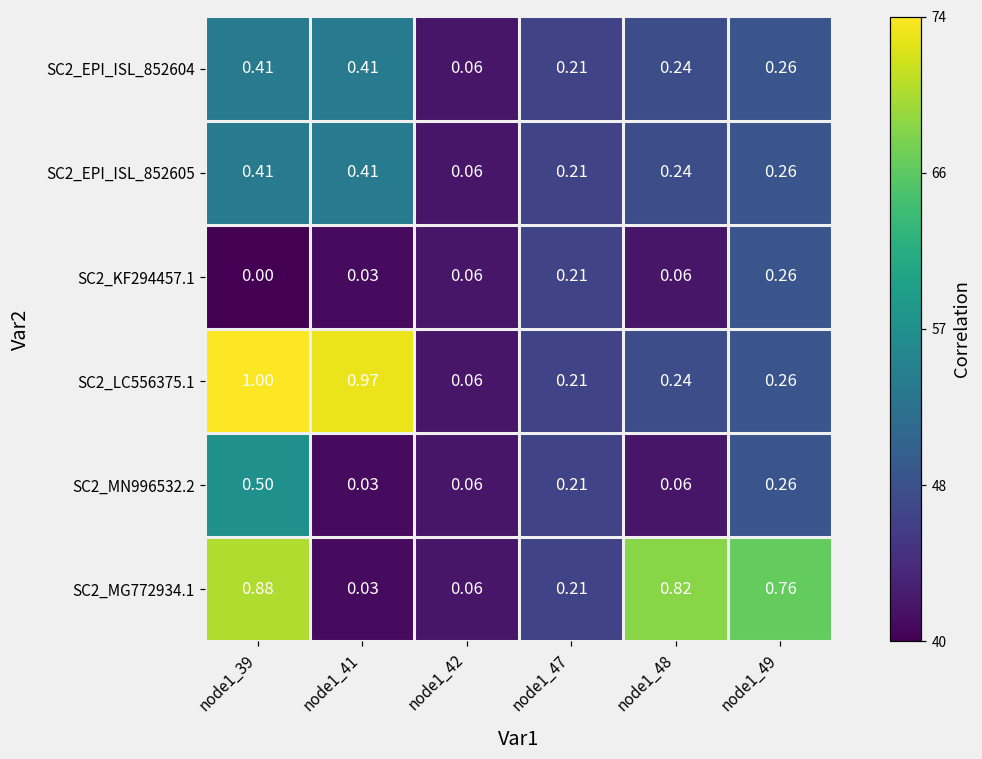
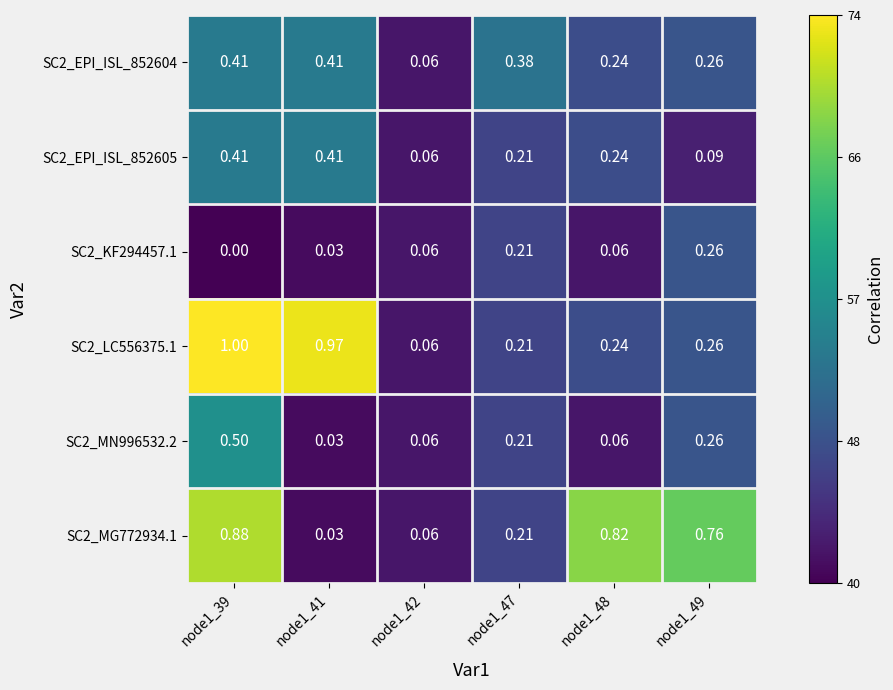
SC2_EPI_ISL_852604, node1_47: 0.21 -> 0.38
SC2_EPI_ISL_852605, node1_49: 0.26 -> 0.09
